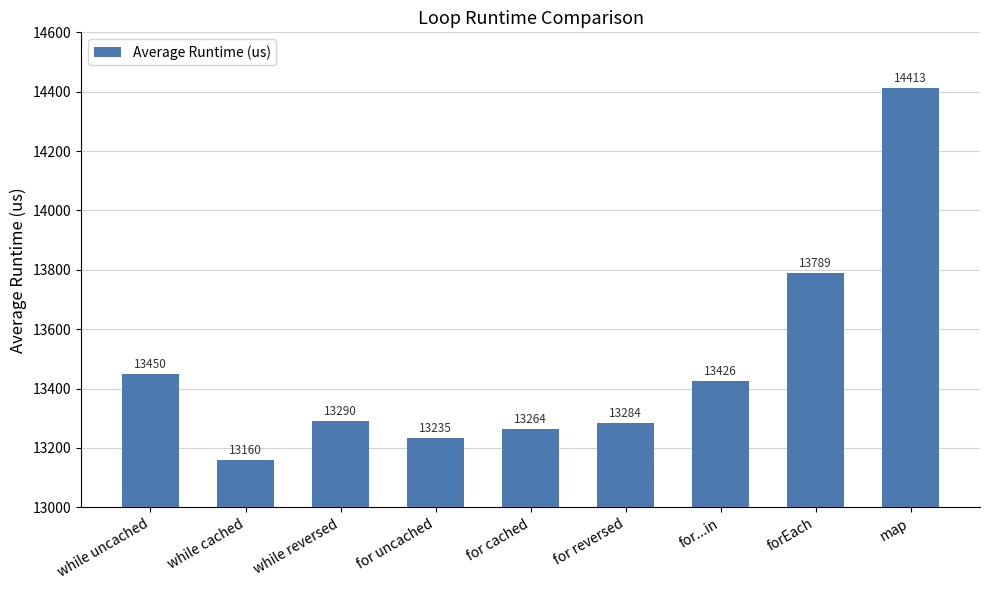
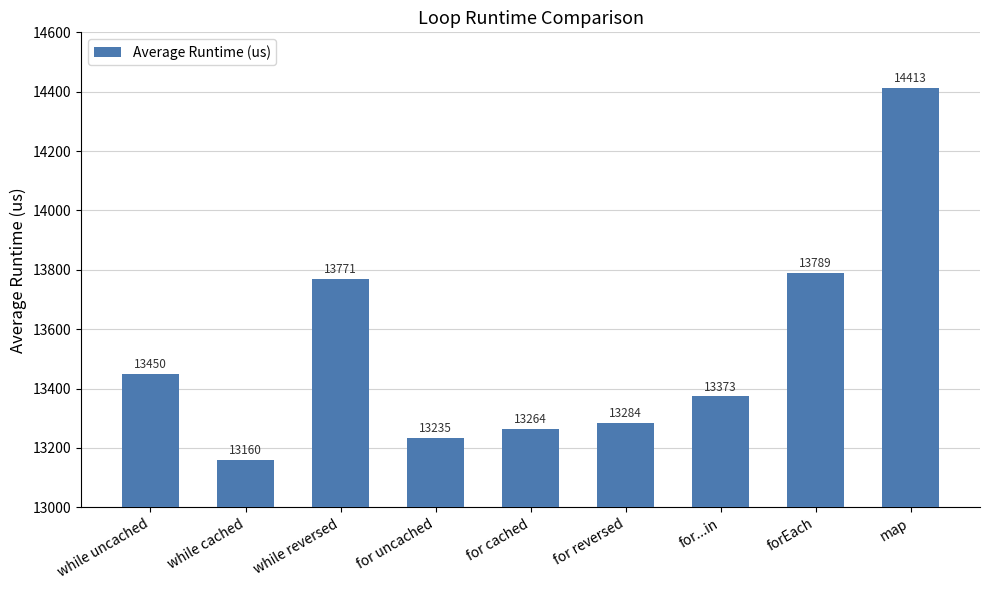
while reversed: 13290 -> 13771
for...in: 13426 -> 13373
